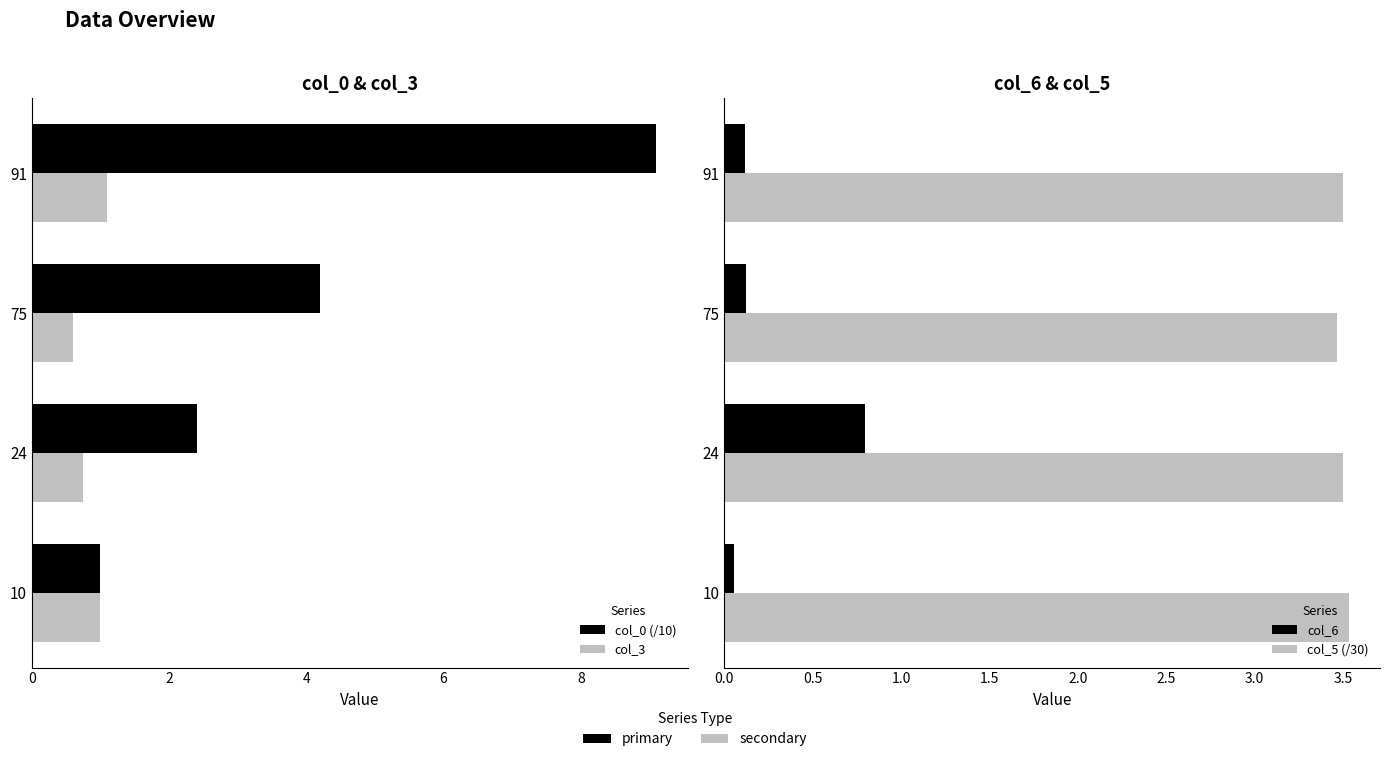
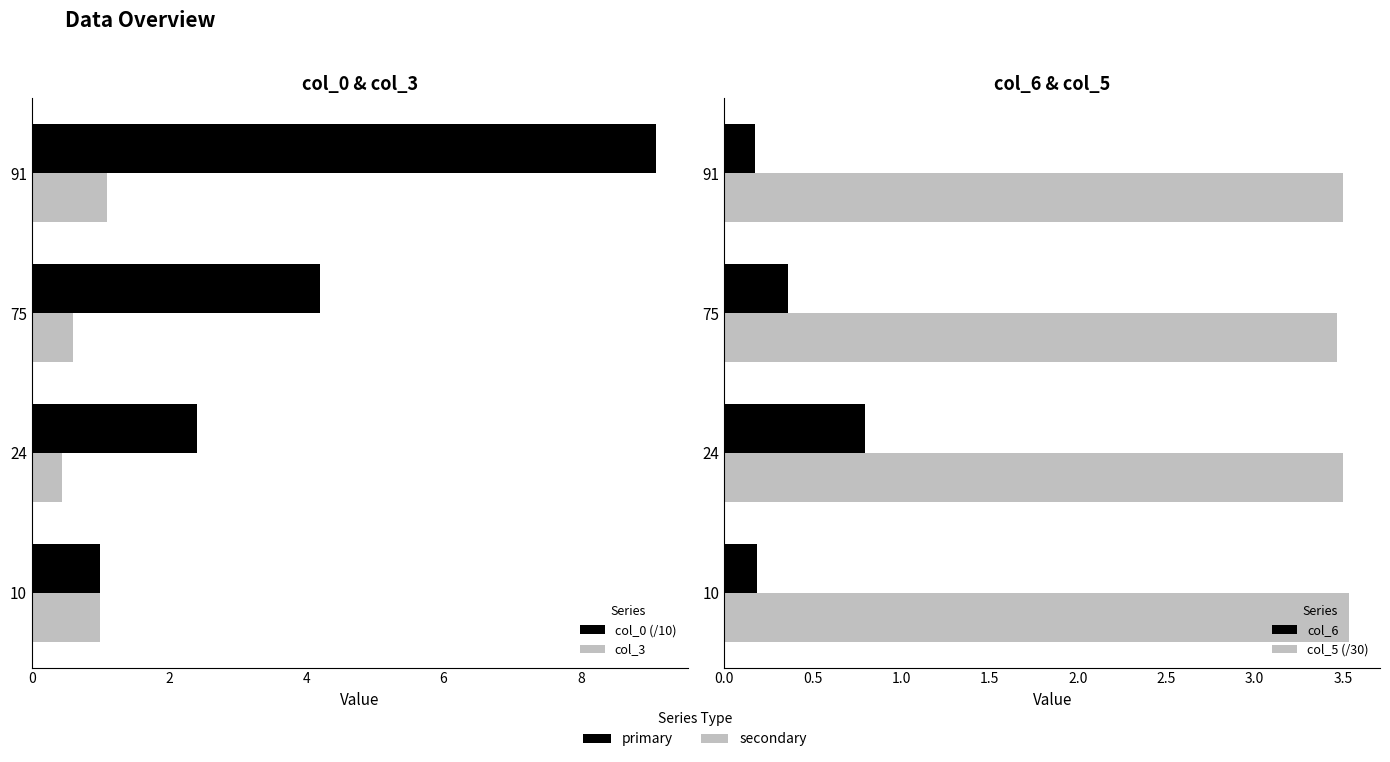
col_0 & col_3, col_3, 24: 0.8 -> 0.4
col_6 & col_5, col_6, 91: 0.12 -> 0.17
col_6 & col_5, col_6, 75: 0.12 -> 0.36
col_6 & col_5, col_6, 10: 0.05 -> 0.19
